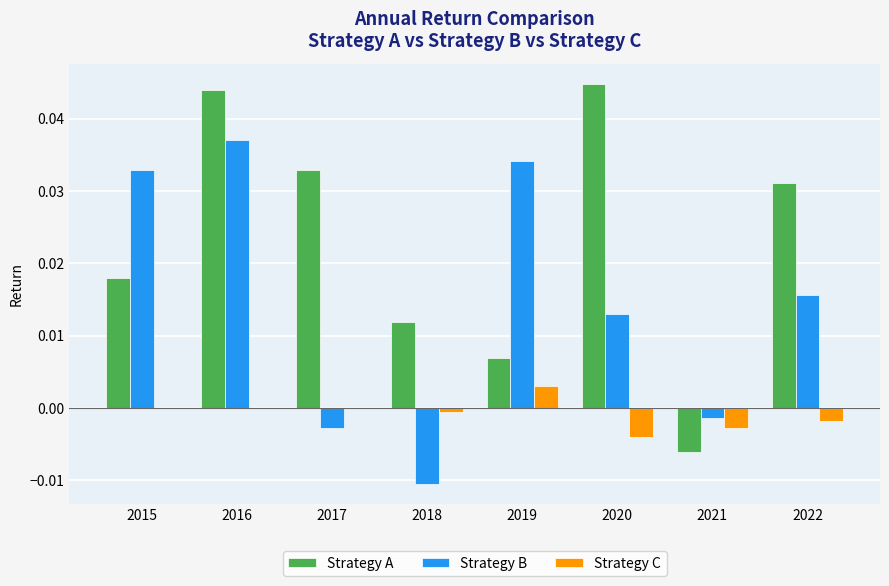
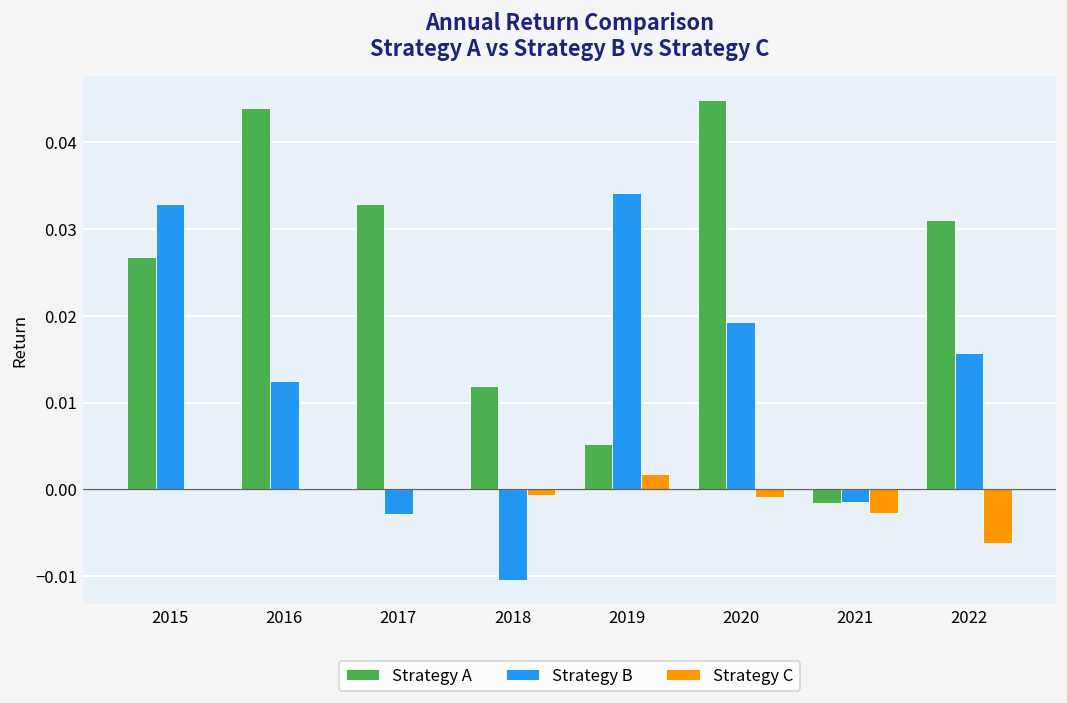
Strategy A, 2015: 0.018 -> 0.027
Strategy B, 2016: 0.037 -> 0.012
Strategy A, 2019: 0.007 -> 0.005
Strategy C, 2019: 0.003 -> 0.002
Strategy B, 2020: 0.013 -> 0.019
Strategy C, 2020: -0.004 -> -0.001
Strategy A, 2021: -0.006 -> -0.002
Strategy C, 2022: -0.002 -> -0.006
